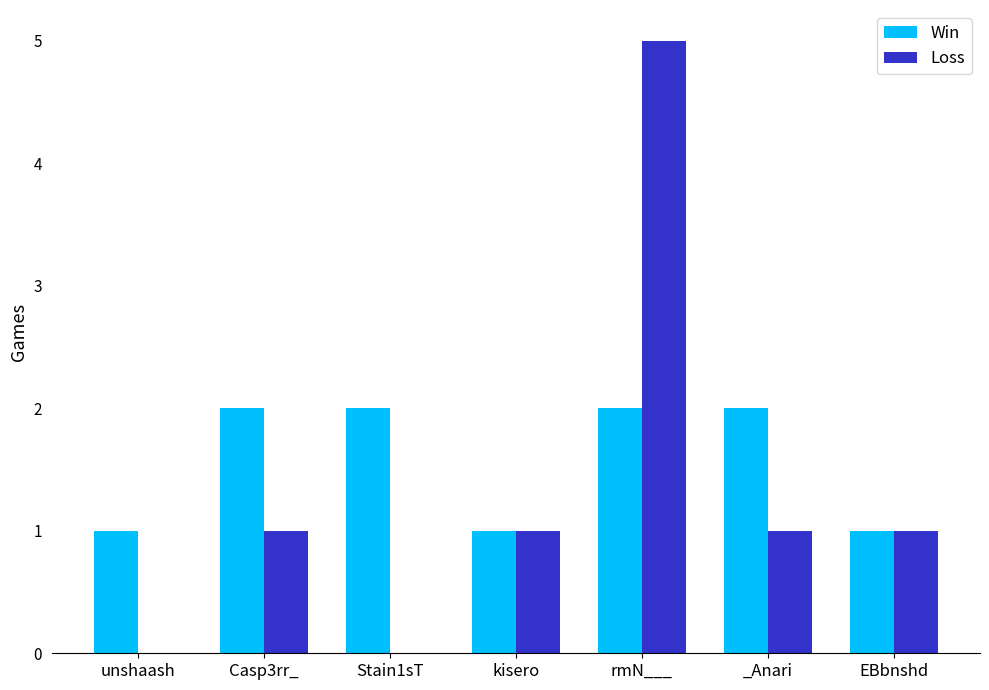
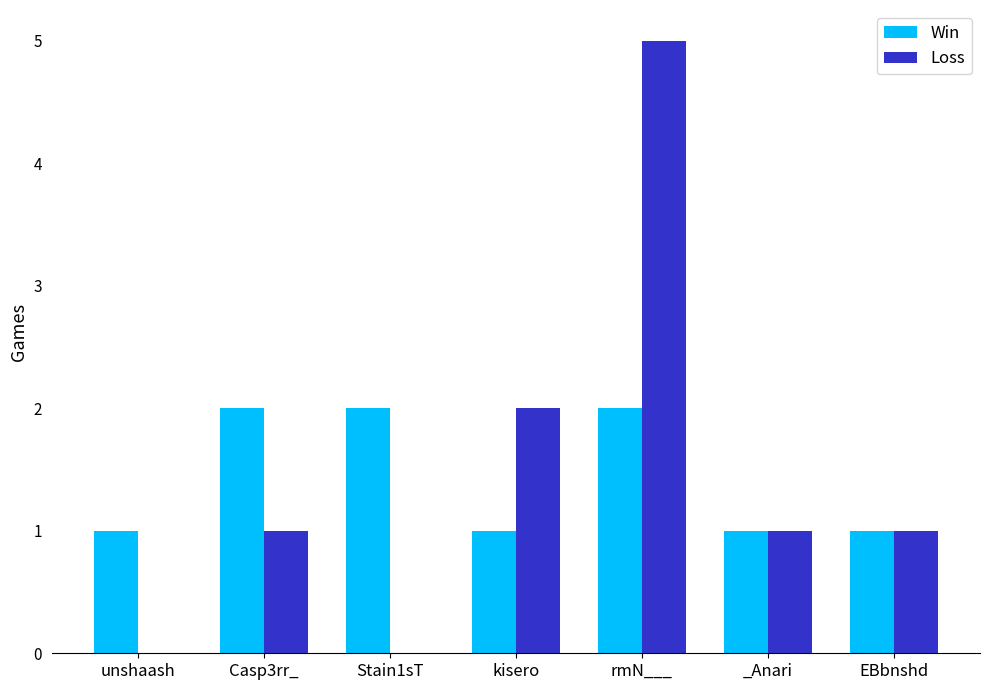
Loss, kisero: 1 -> 2
Win, _Anari: 2 -> 1
